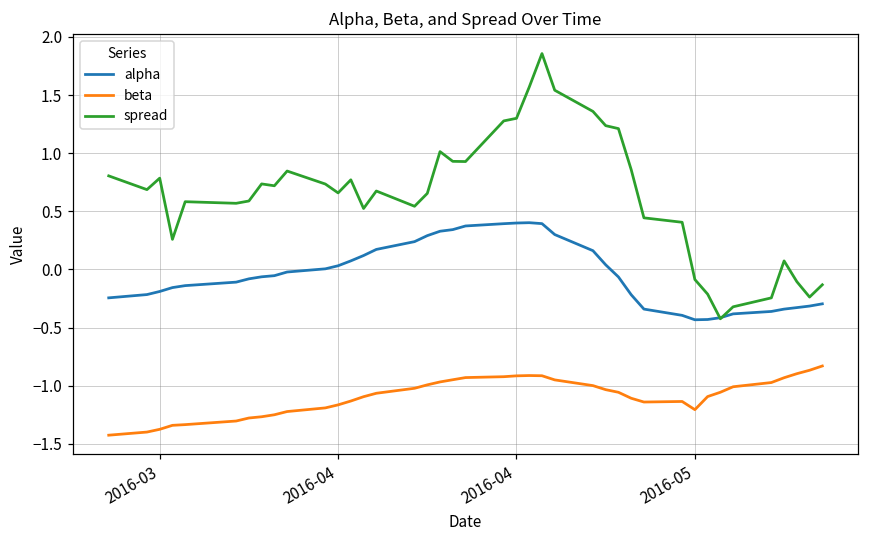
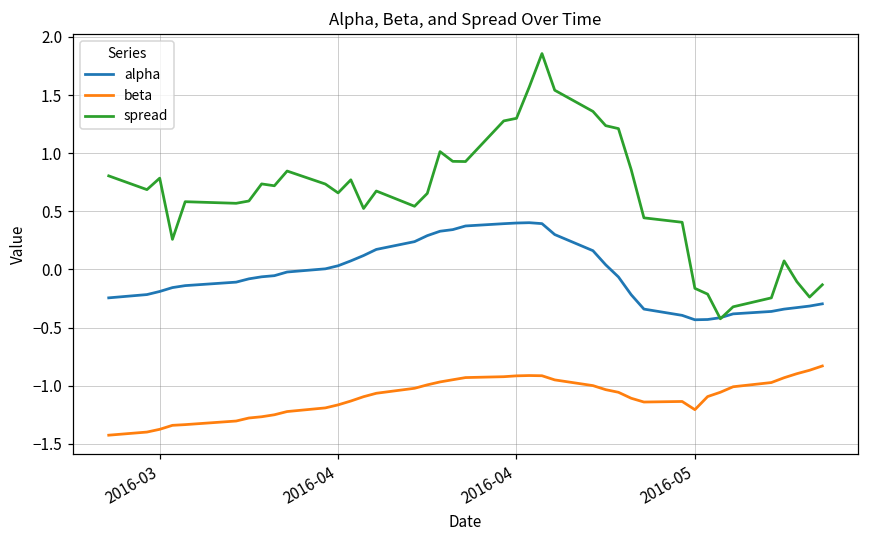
spread, 2016-05: -0.09 -> -0.16
